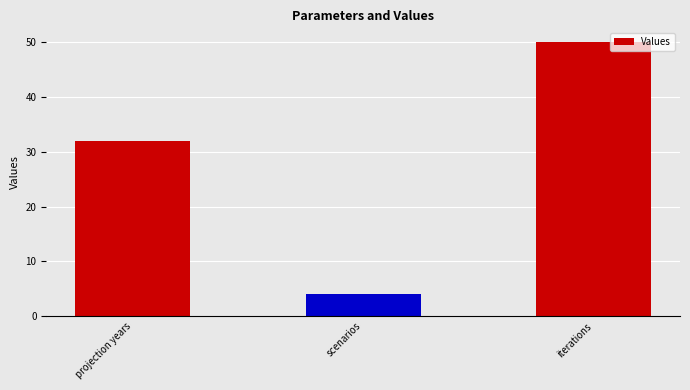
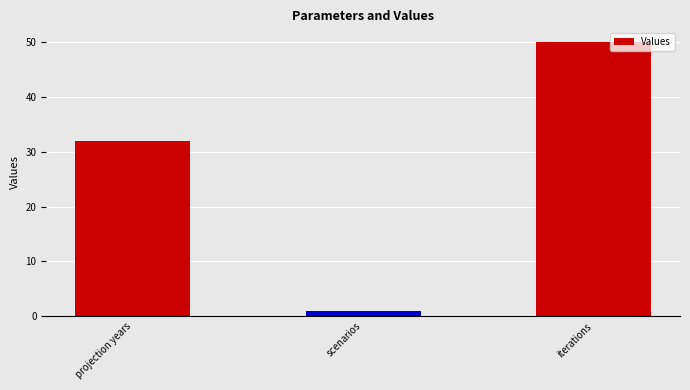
scenarios: 4 -> 1
